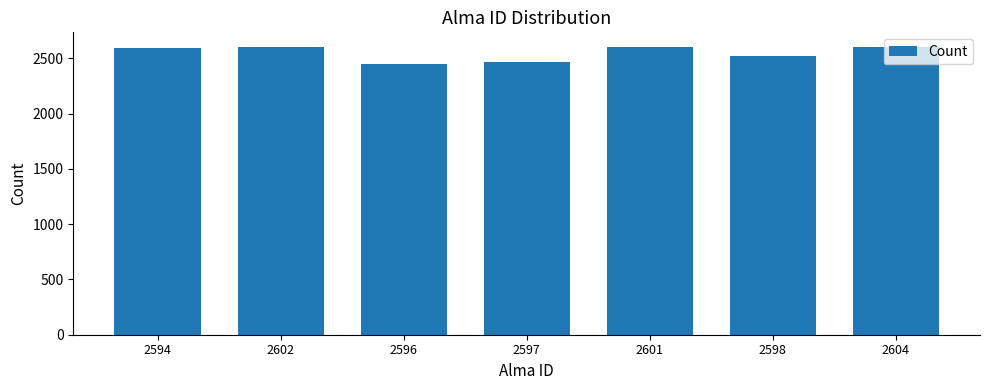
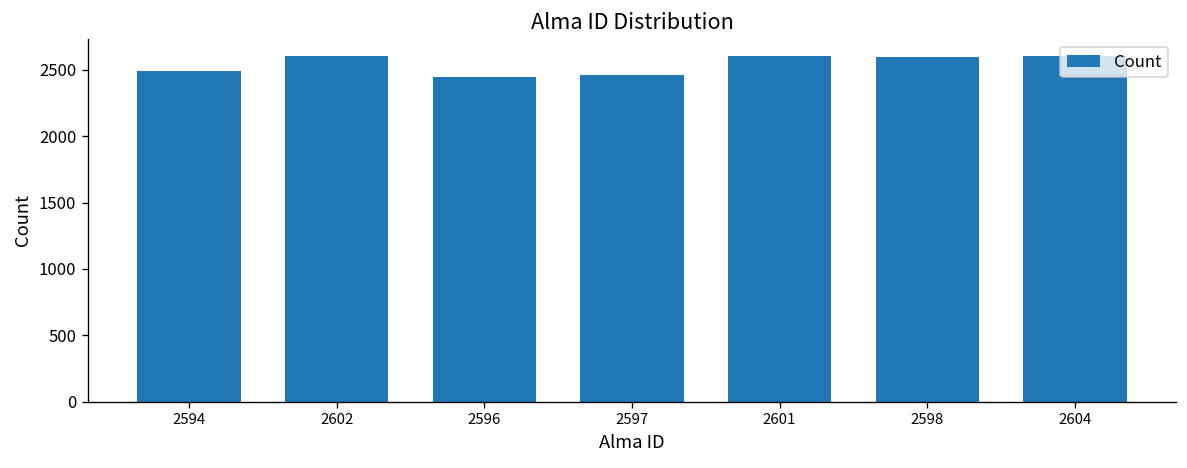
2594: 2590 -> 2490
2598: 2520 -> 2600
